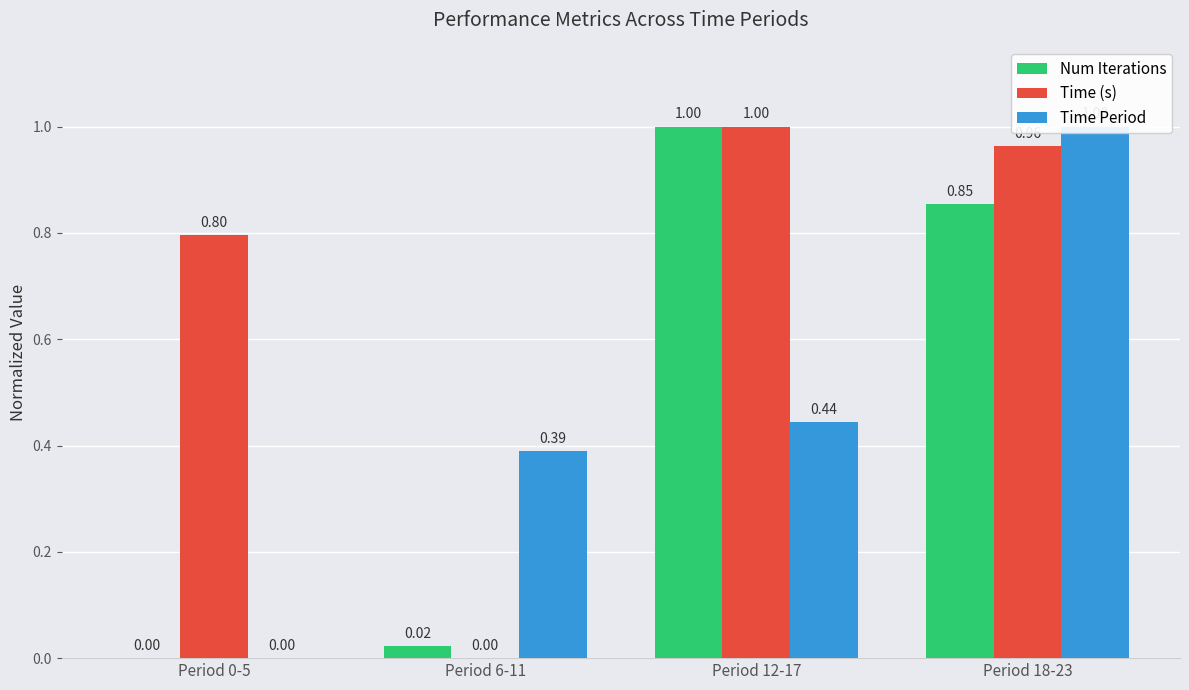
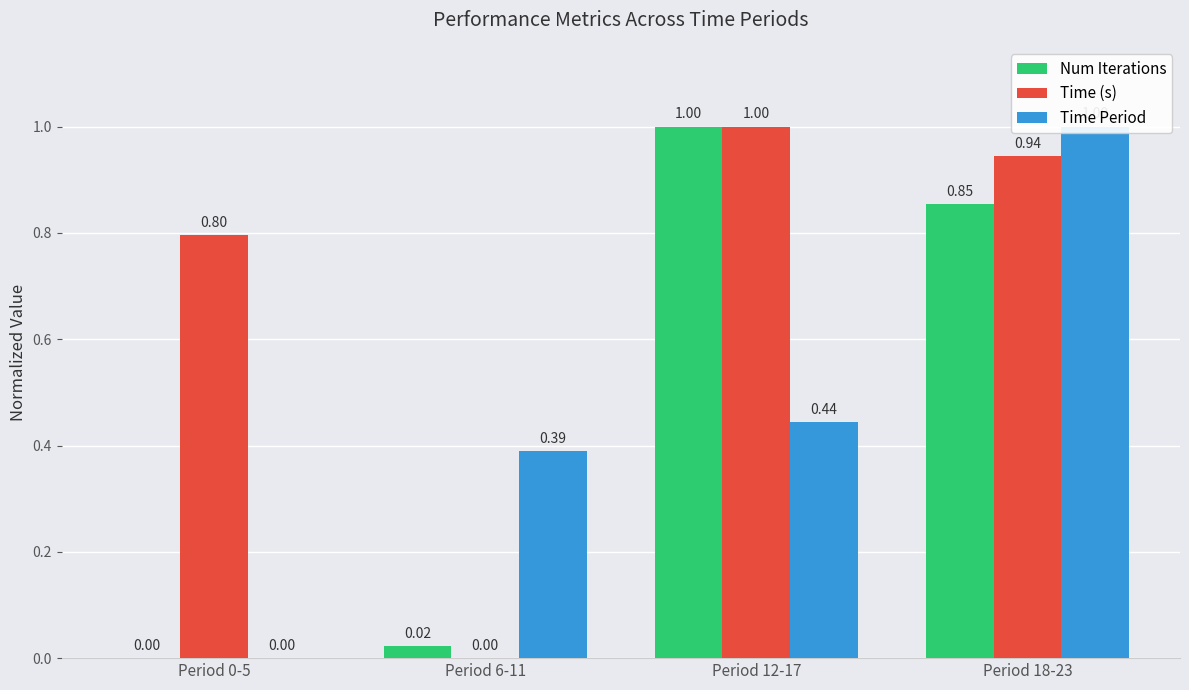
Time (s), Period 18-23: 0.96 -> 0.94
